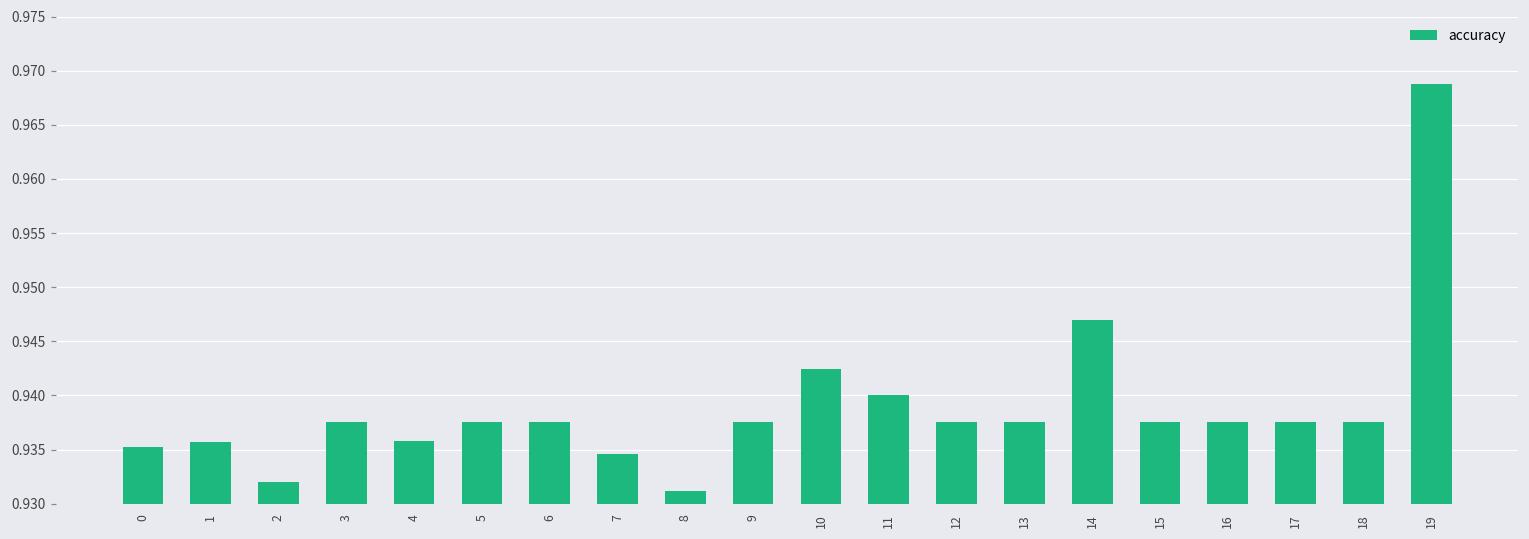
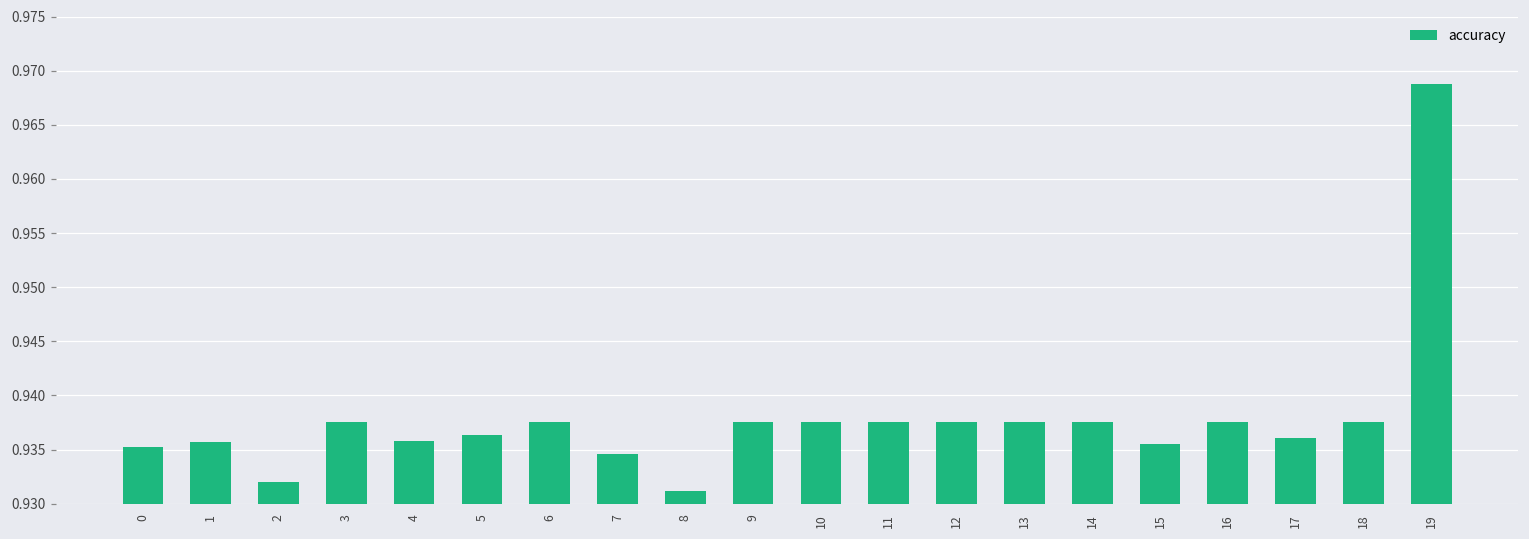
5: 0.938 -> 0.936
10: 0.942 -> 0.938
11: 0.940 -> 0.938
14: 0.947 -> 0.938
15: 0.938 -> 0.936
17: 0.938 -> 0.936
